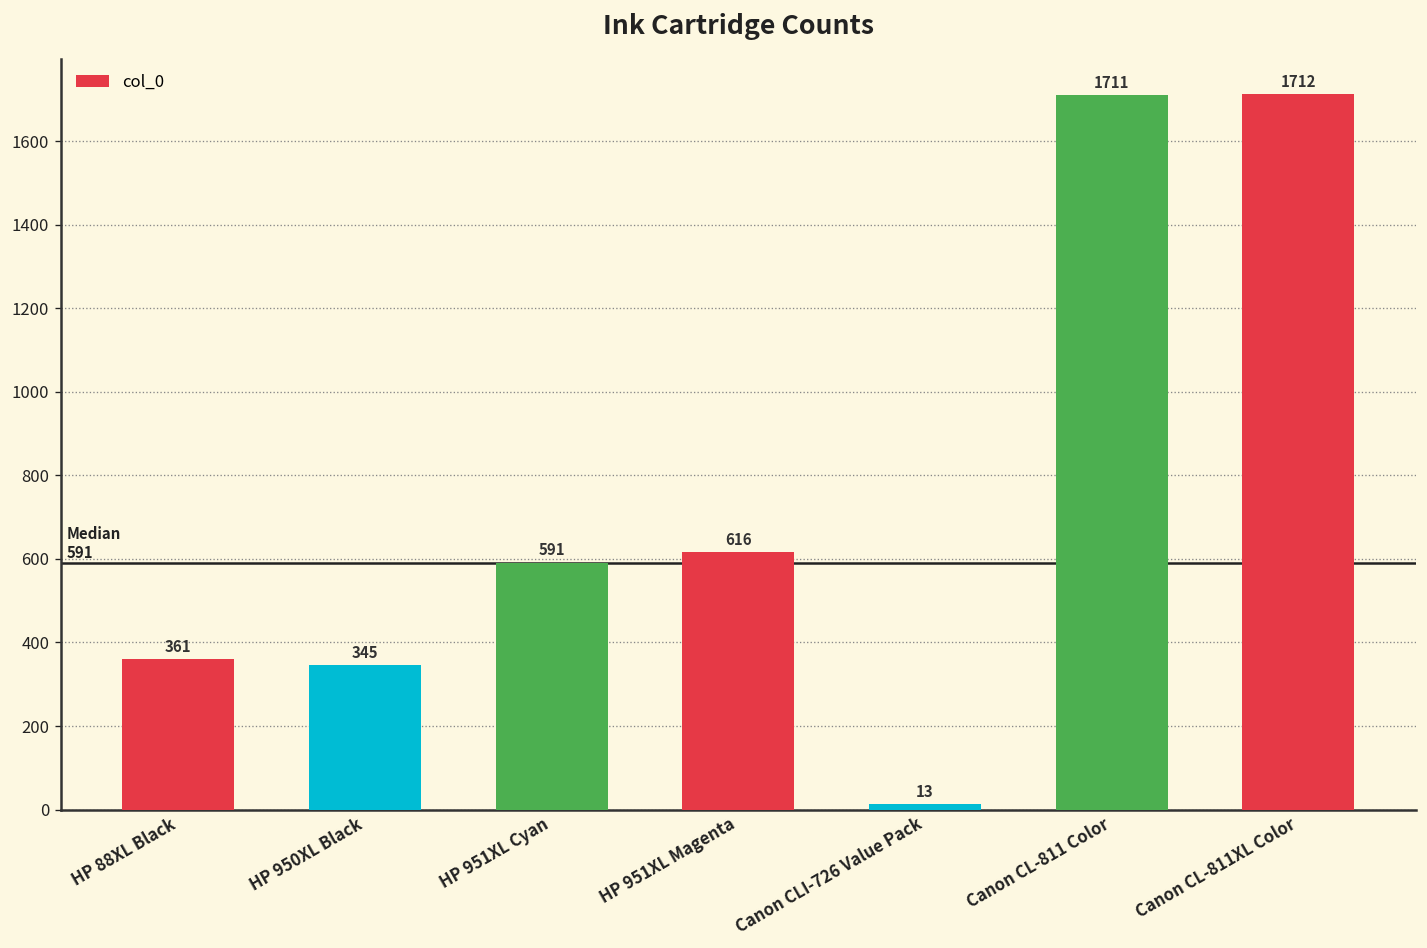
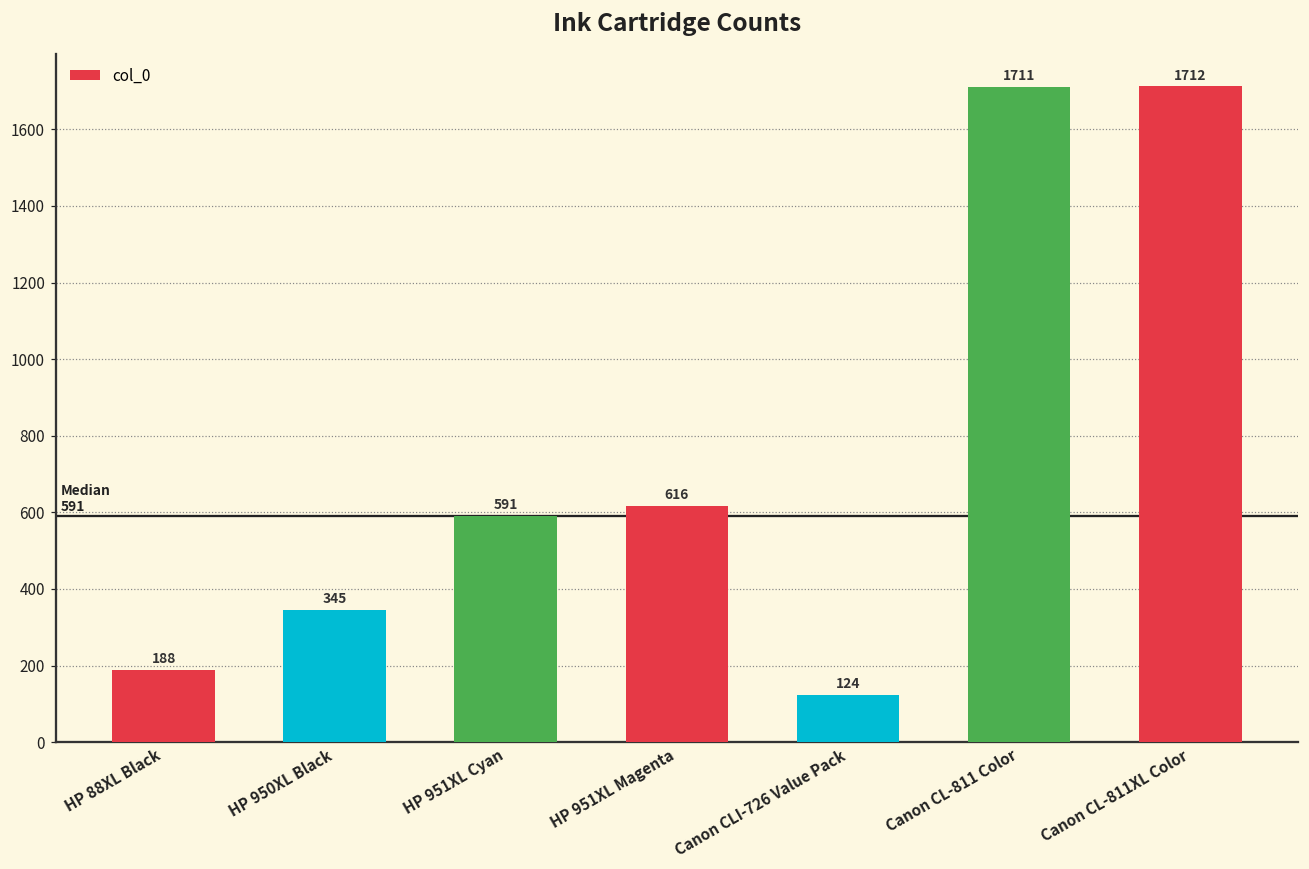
HP 88XL Black: 361 -> 188
Canon CLI-726 Value Pack: 13 -> 124
